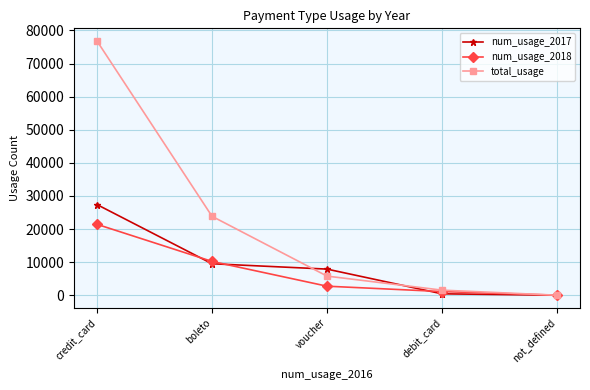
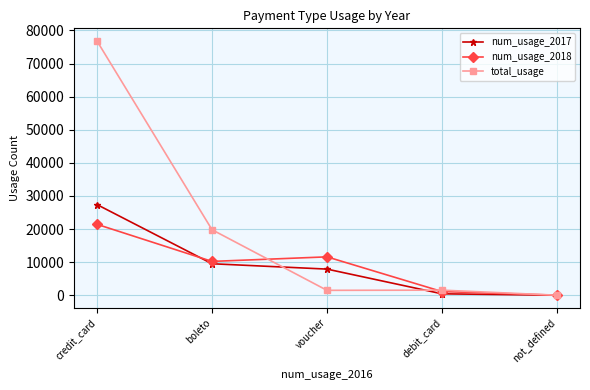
total_usage, boleto: 24000 -> 20000
num_usage_2018, voucher: 3000 -> 12000
total_usage, voucher: 6000 -> 1000
